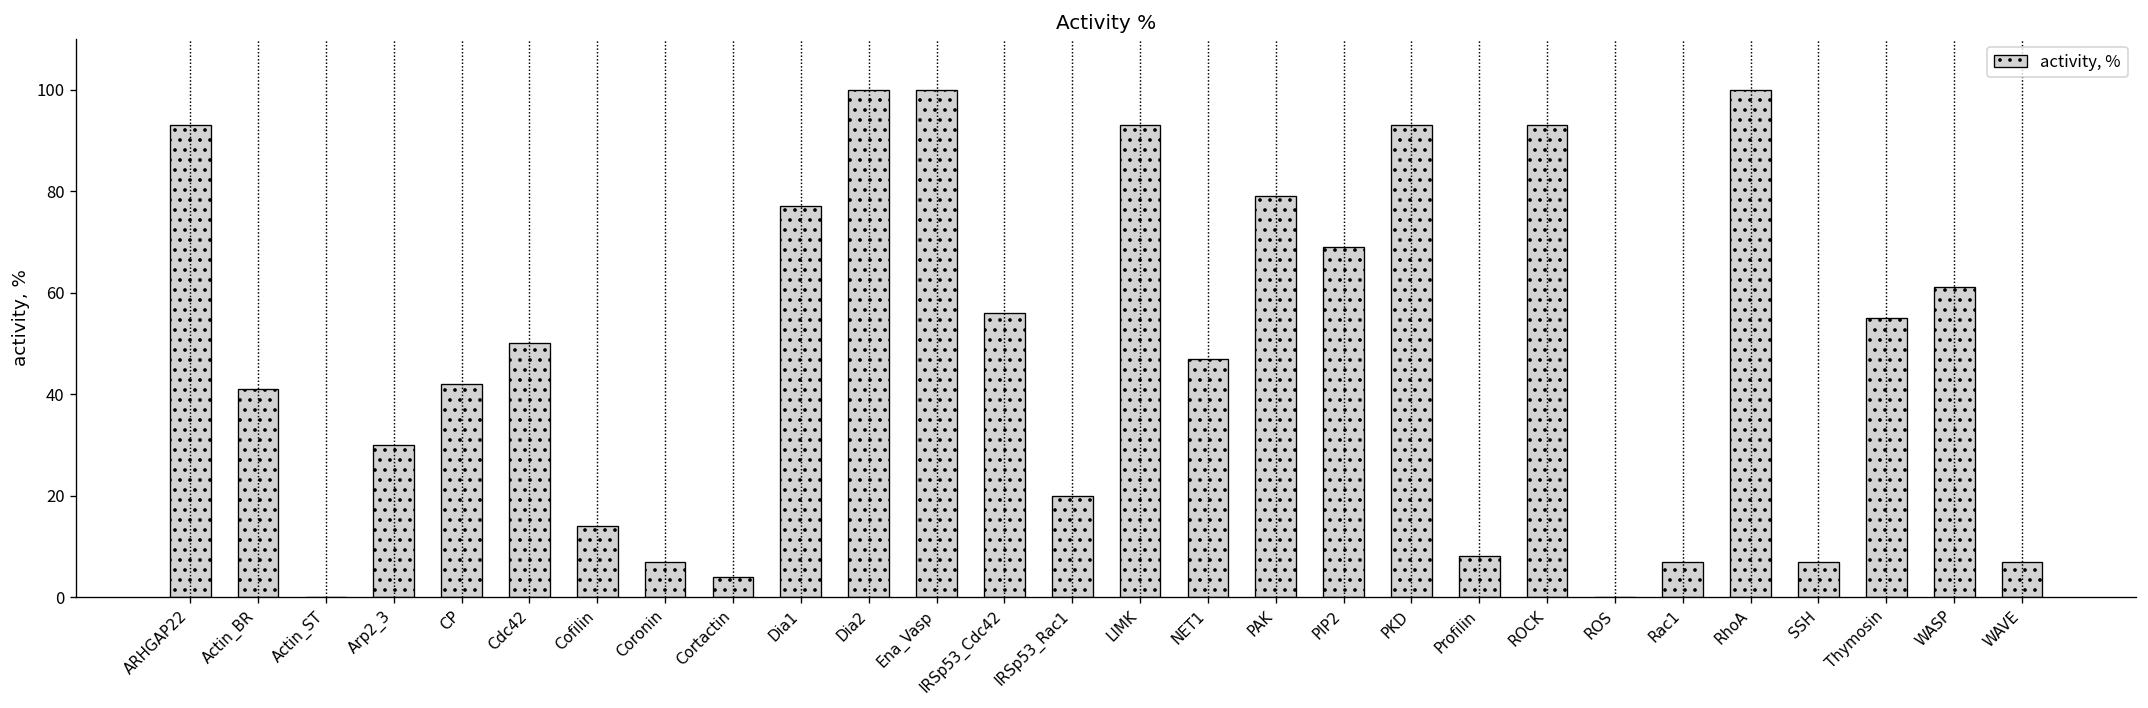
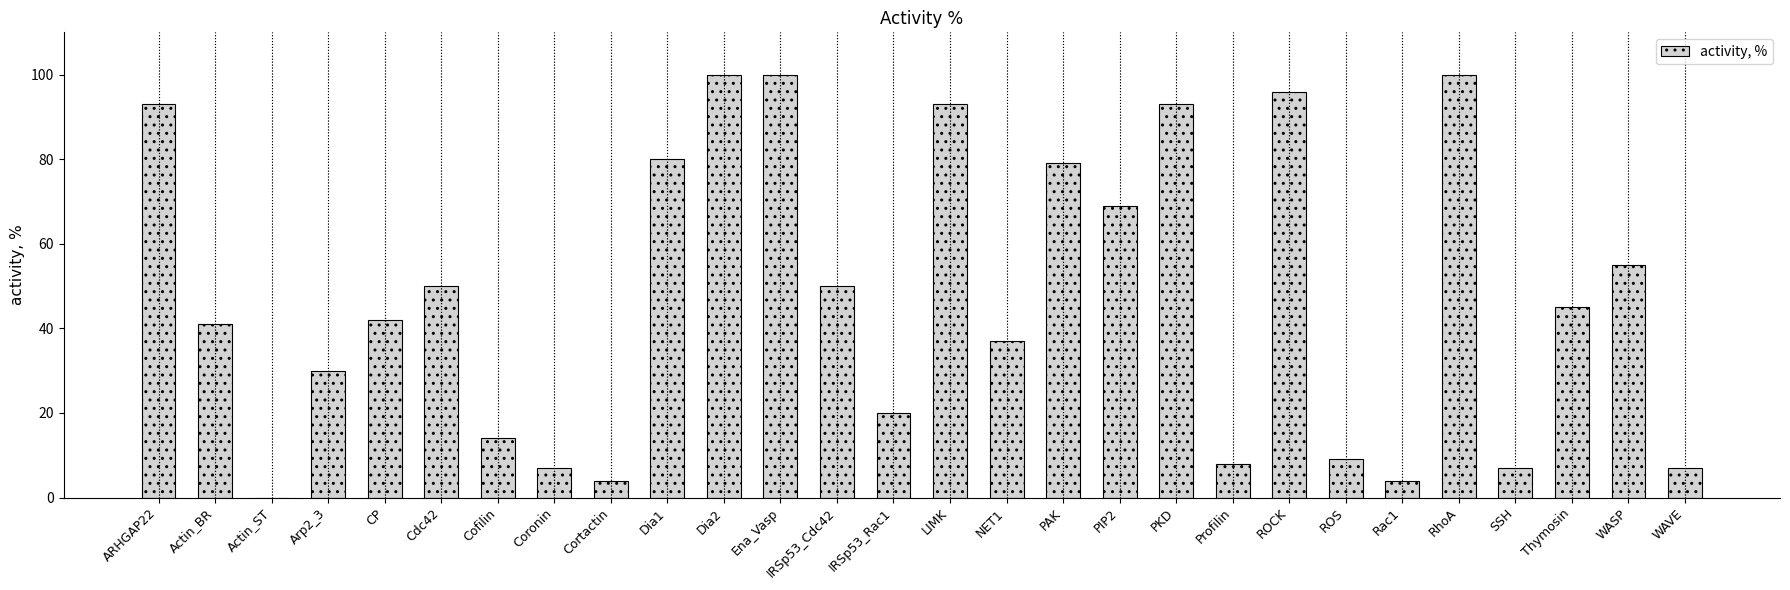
Dia1: 77 -> 80
IRSp53_Cdc42: 56 -> 50
NET1: 47 -> 37
ROCK: 93 -> 96
ROS: 0 -> 9
Rac1: 7 -> 4
Thymosin: 55 -> 45
WASP: 61 -> 55
